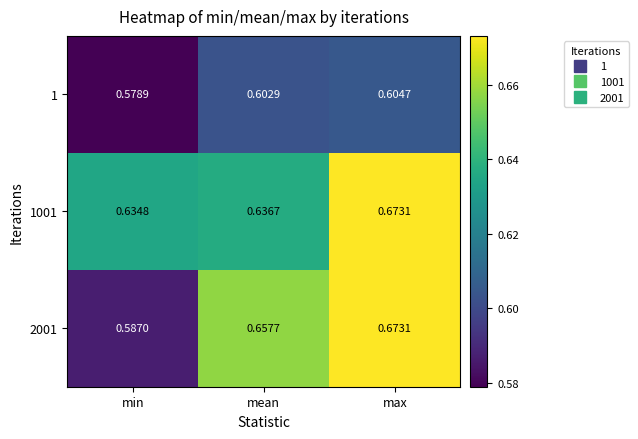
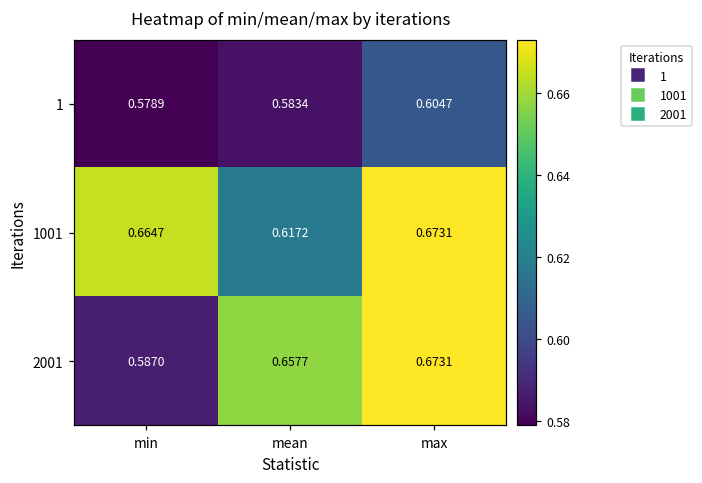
1, mean: 0.6029 -> 0.5834
1001, min: 0.6348 -> 0.6647
1001, mean: 0.6367 -> 0.6172
